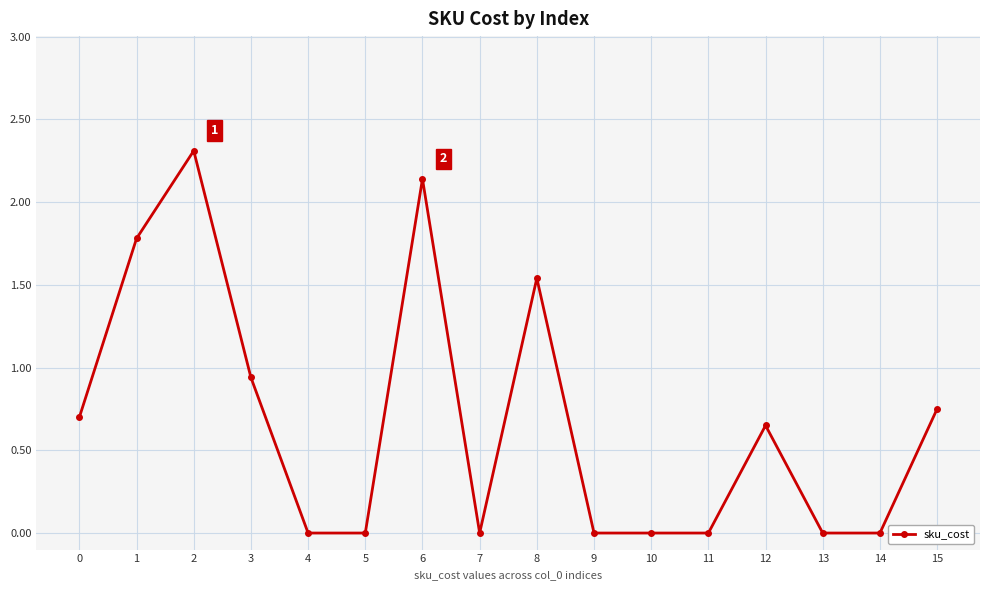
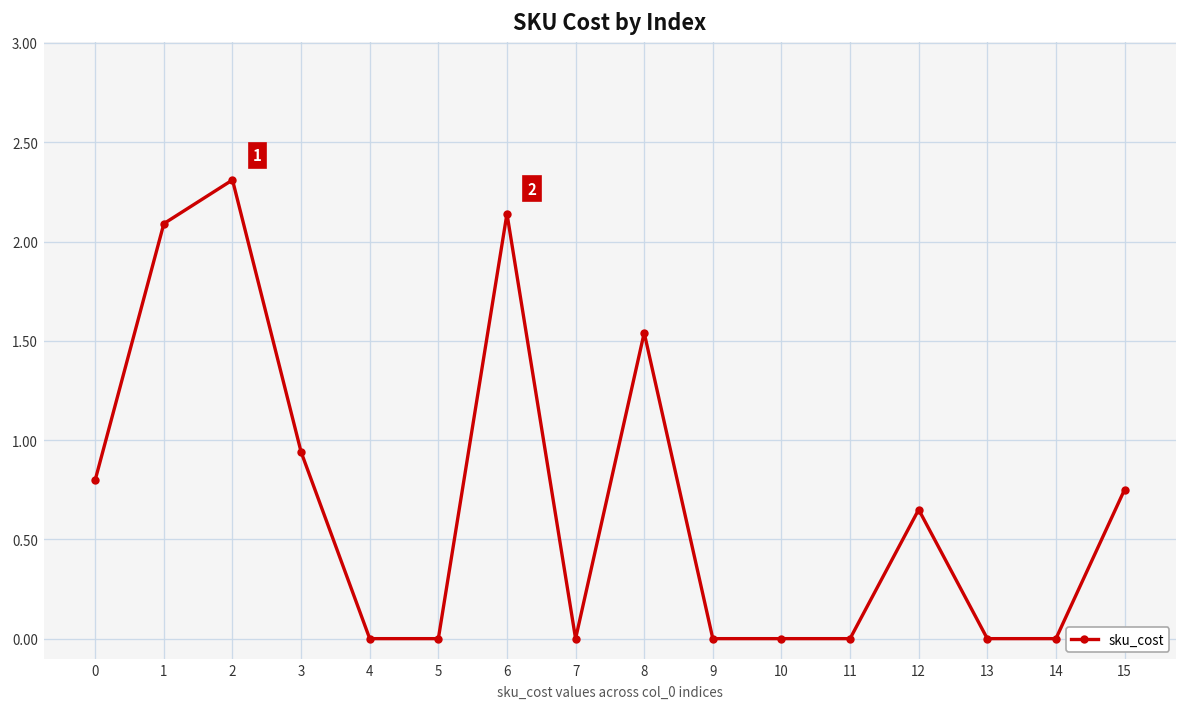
0: 0.7 -> 0.8
1: 1.78 -> 2.09
